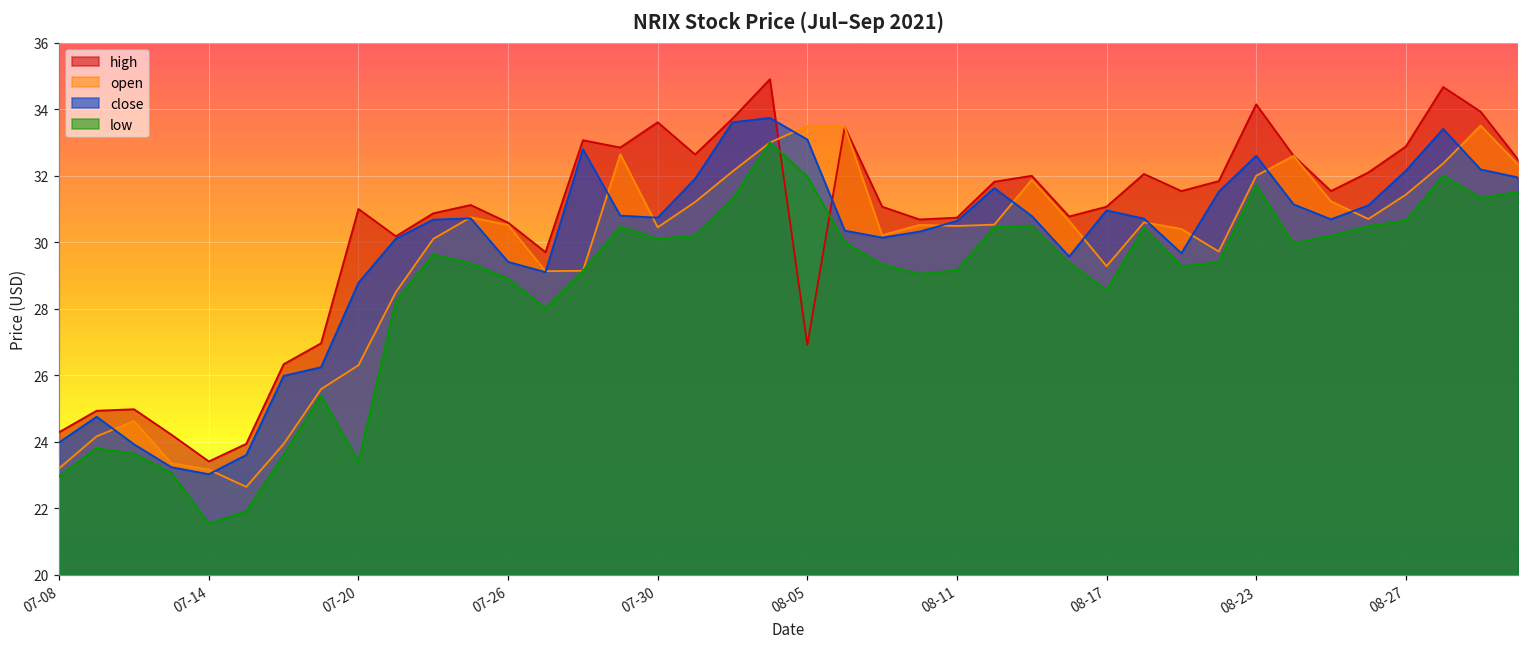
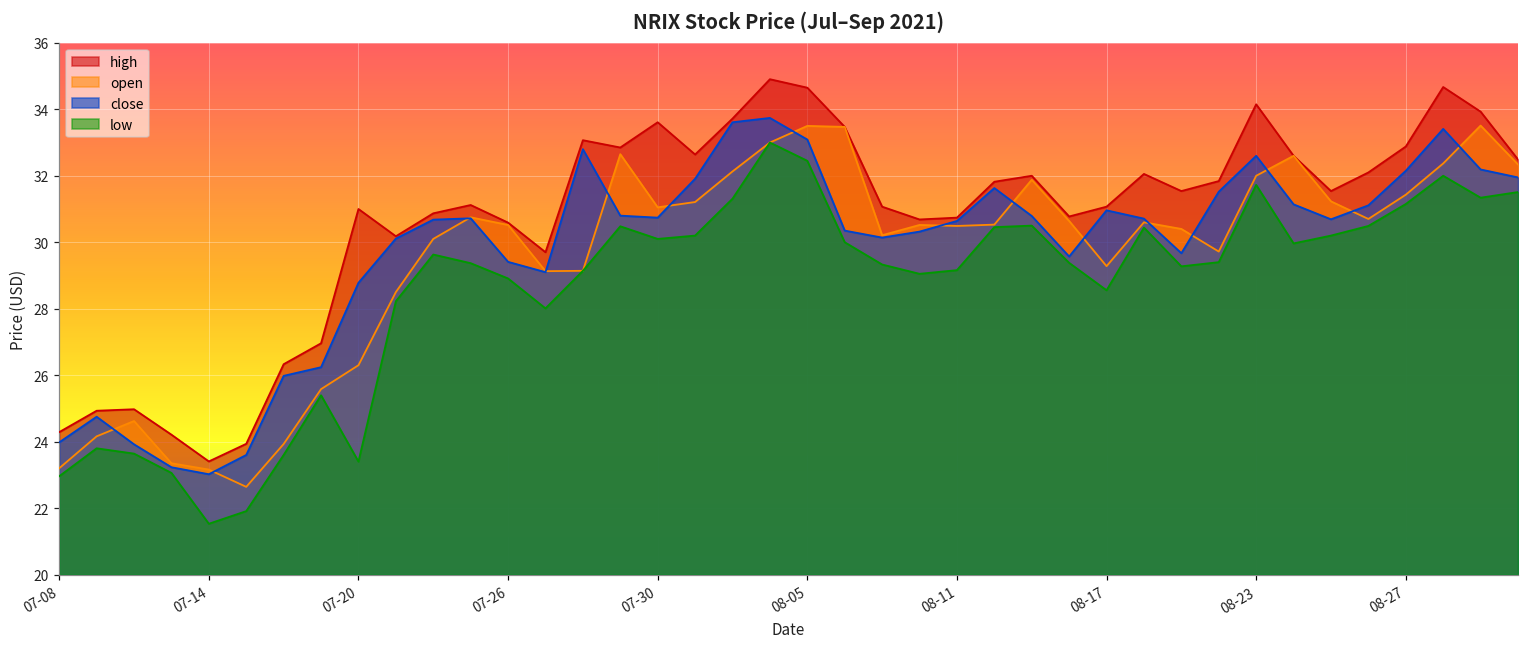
open, 07-30: 30.5 -> 31.1
high, 08-05: 26.9 -> 34.7
low, 08-05: 32.0 -> 32.5
low, 08-27: 30.7 -> 31.2
